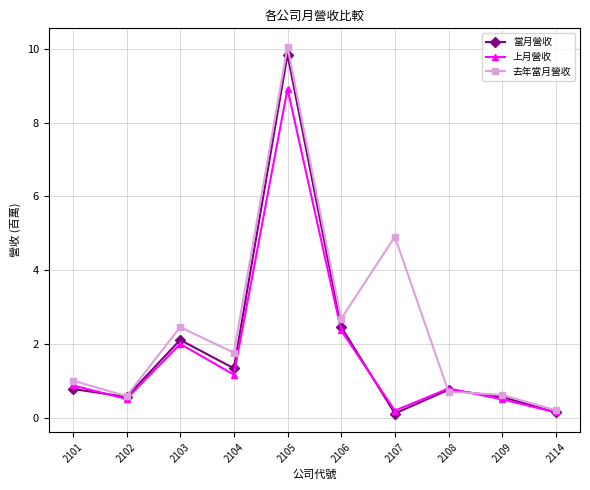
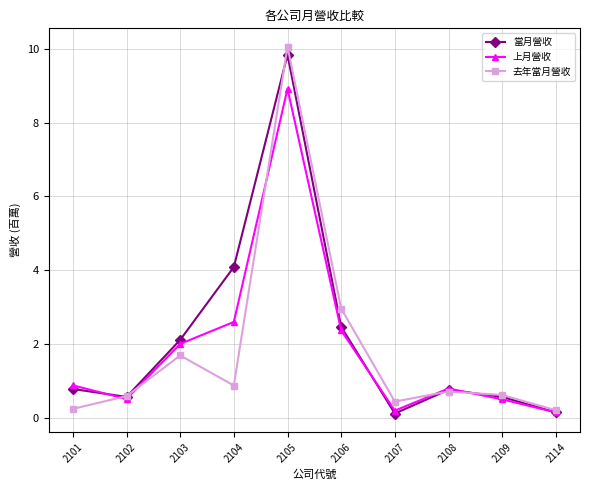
去年當月營收, 2101: 1.0 -> 0.2
去年當月營收, 2103: 2.5 -> 1.7
當月營收, 2104: 1.3 -> 4.1
上月營收, 2104: 1.2 -> 2.6
去年當月營收, 2104: 1.8 -> 0.9
去年當月營收, 2106: 2.7 -> 3.0
去年當月營收, 2107: 4.9 -> 0.4
